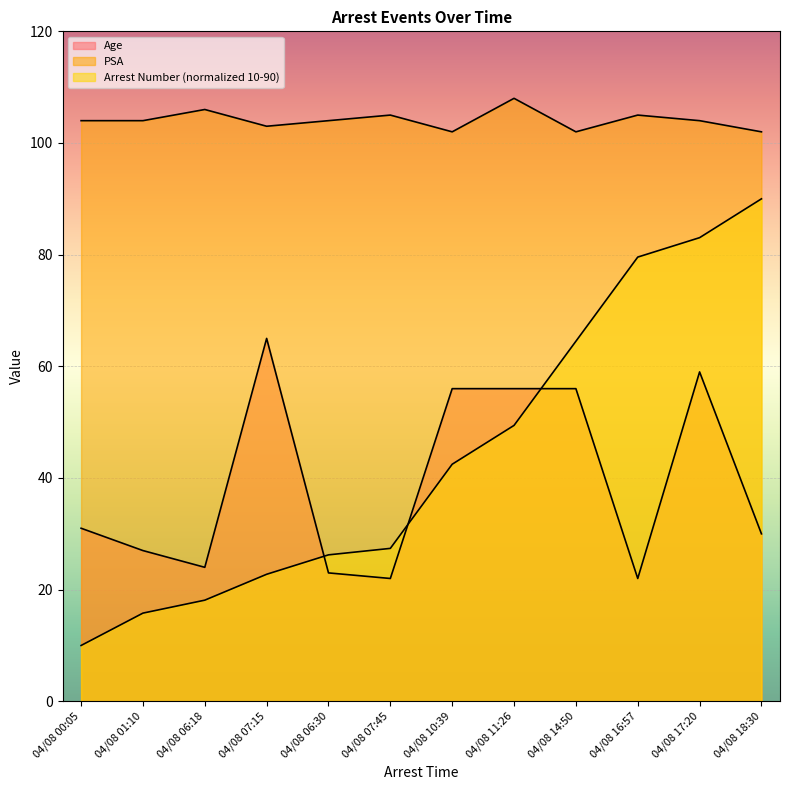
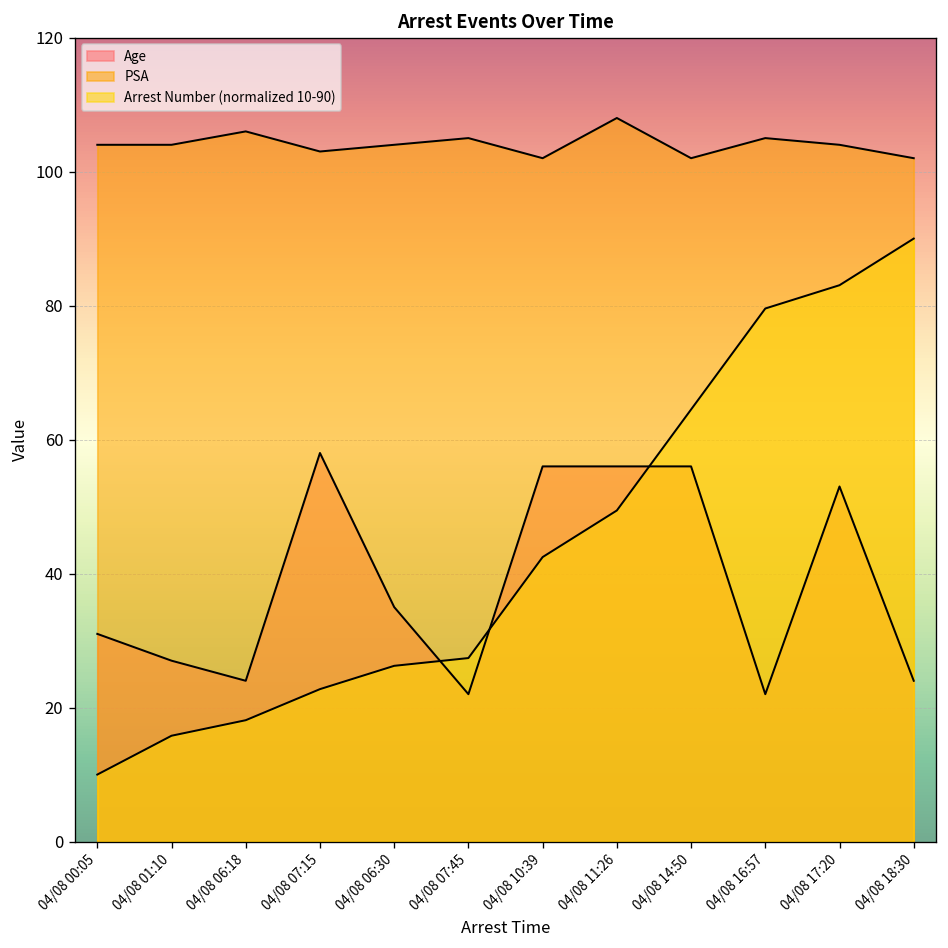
Age, 04/08 07:15: 65 -> 58
Age, 04/08 06:30: 23 -> 35
Age, 04/08 17:20: 59 -> 53
Age, 04/08 18:30: 30 -> 24
